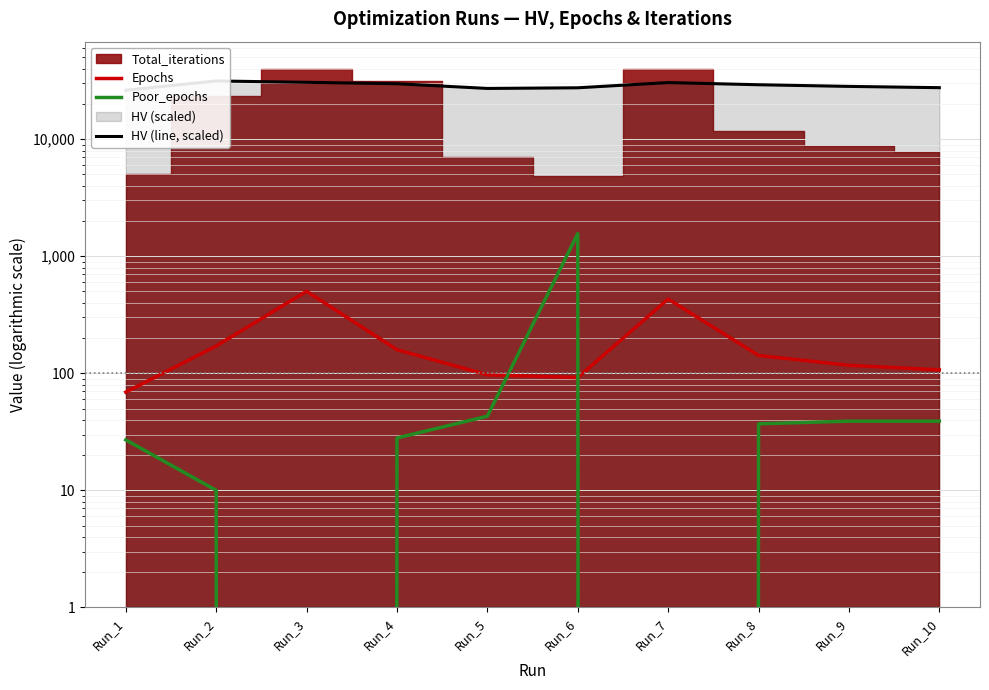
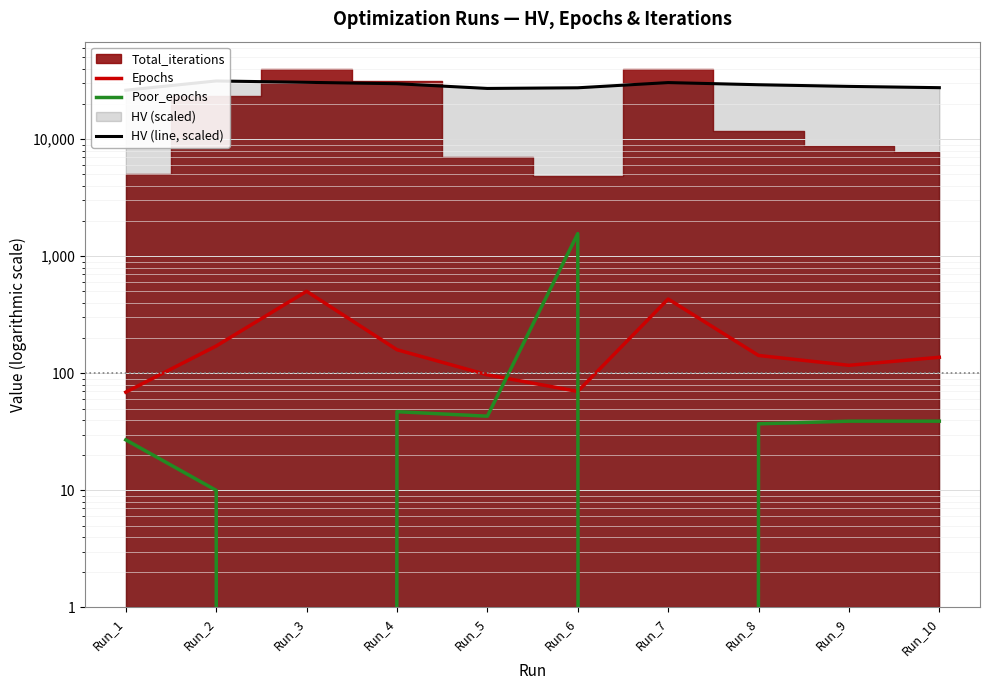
Poor_epochs, Run_4: 28 -> 47
Epochs, Run_6: 90 -> 70
Epochs, Run_10: 110 -> 140
